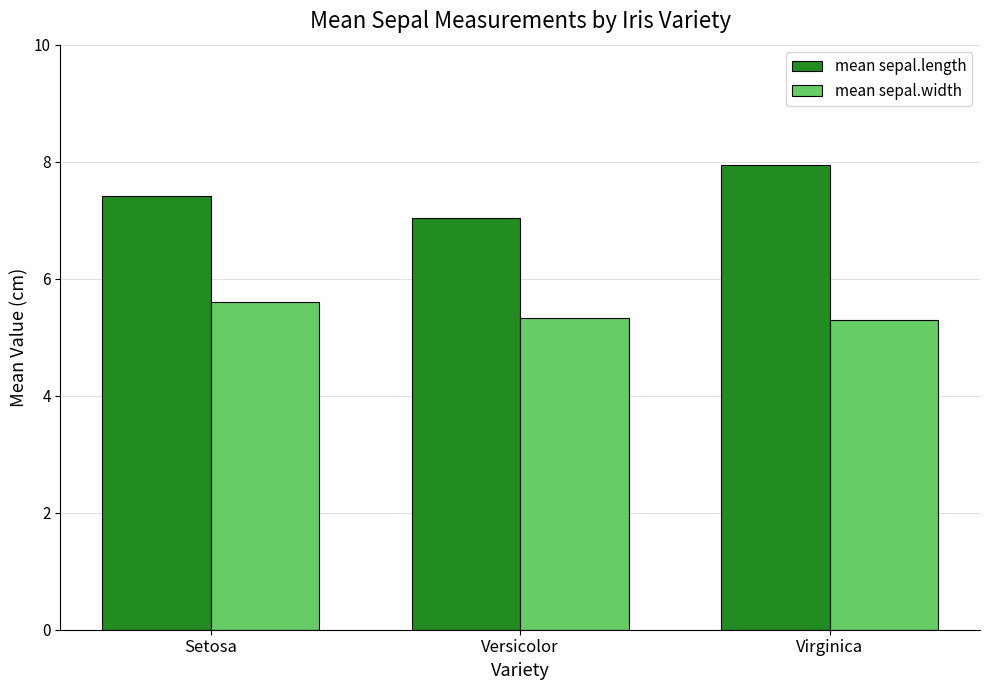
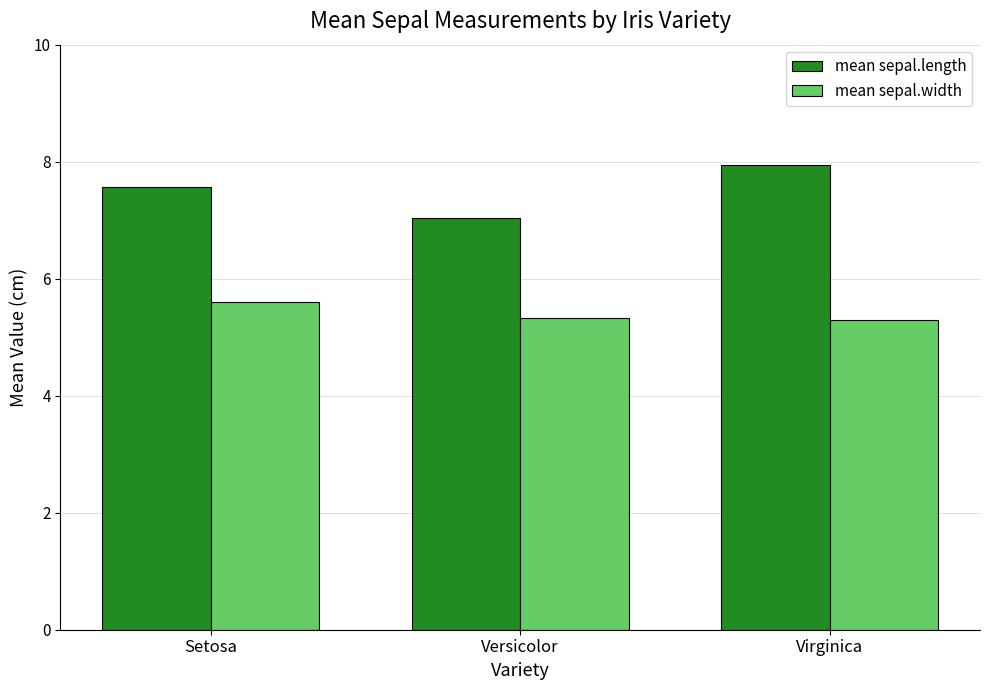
mean sepal.length, Setosa: 7.4 -> 7.6
